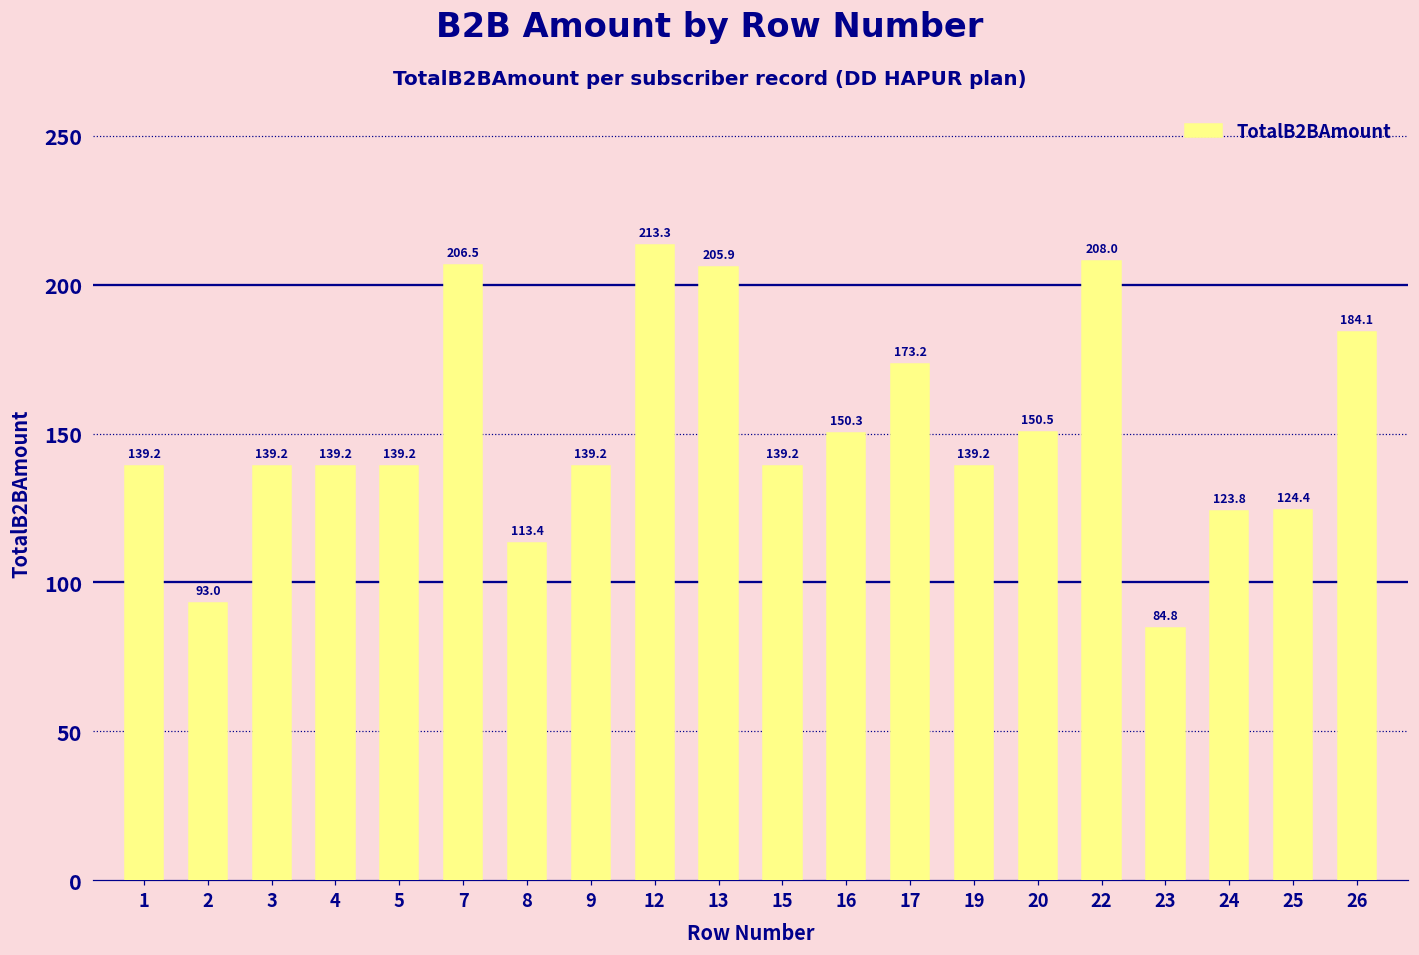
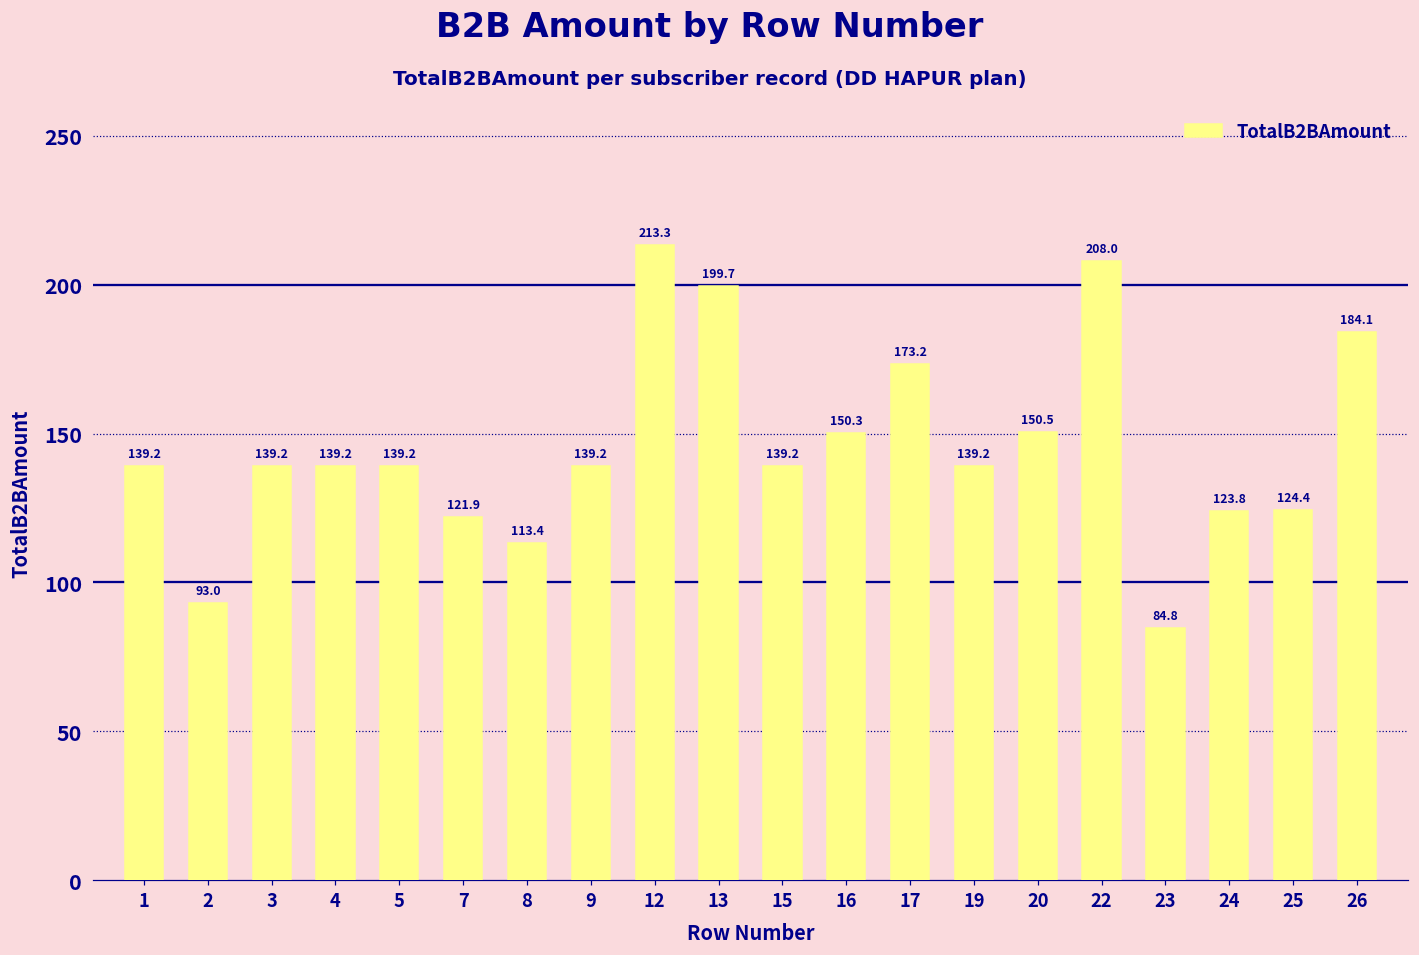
7: 206.5 -> 121.9
13: 205.9 -> 199.7
